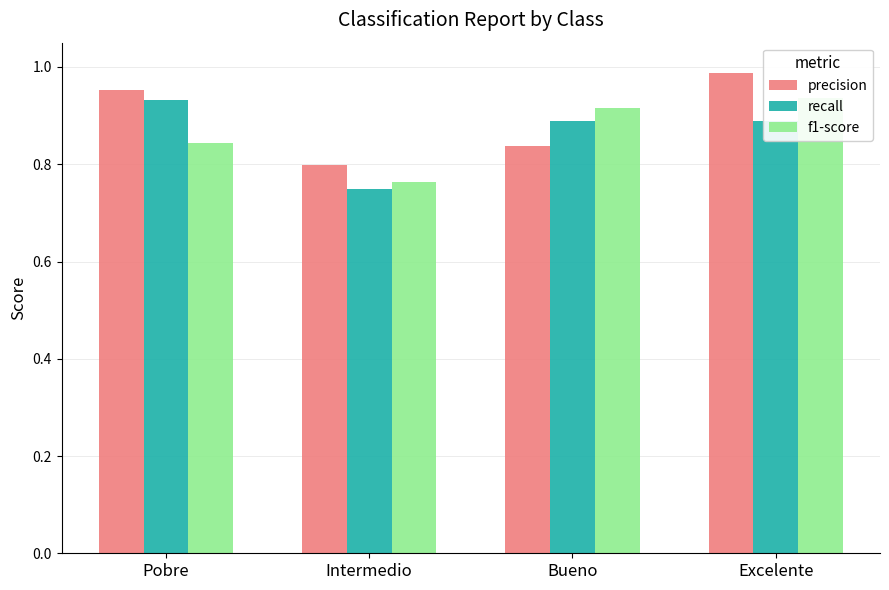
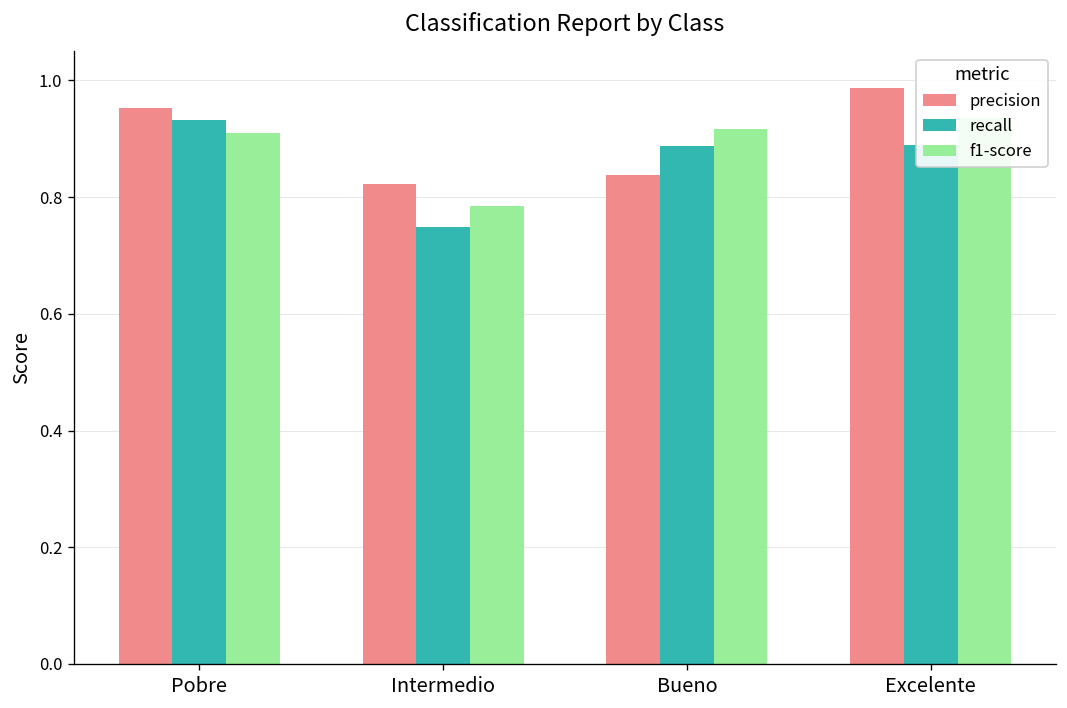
f1-score, Pobre: 0.84 -> 0.91
precision, Intermedio: 0.80 -> 0.82
f1-score, Intermedio: 0.76 -> 0.78
